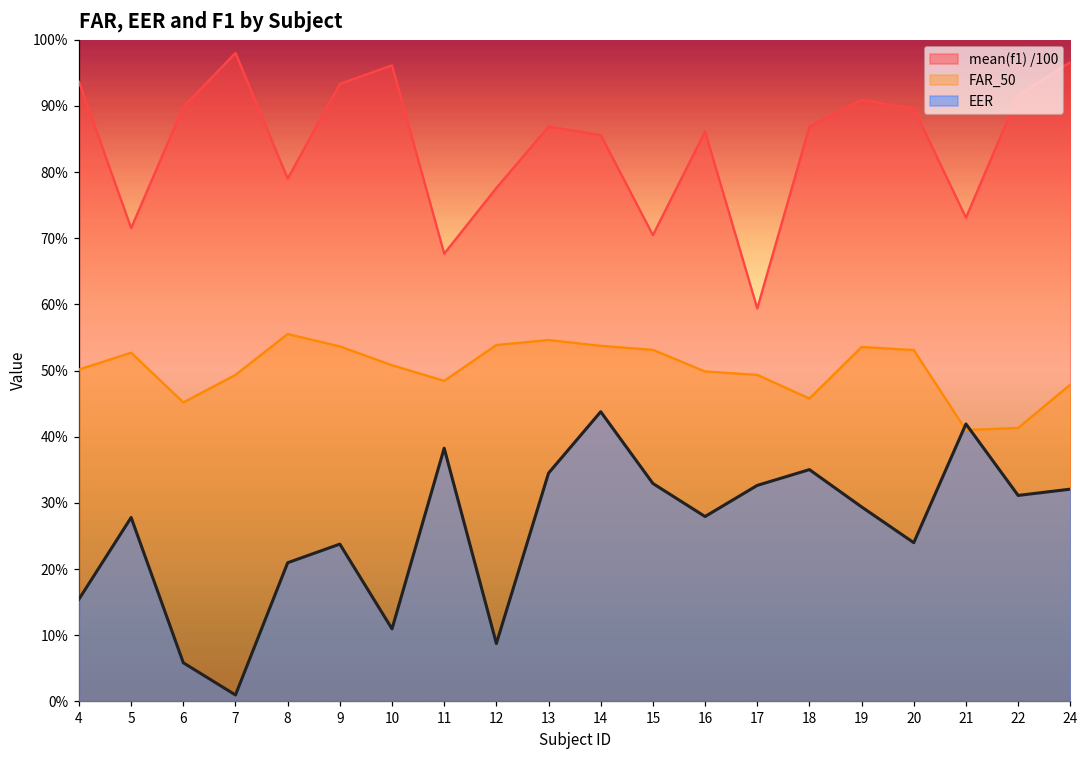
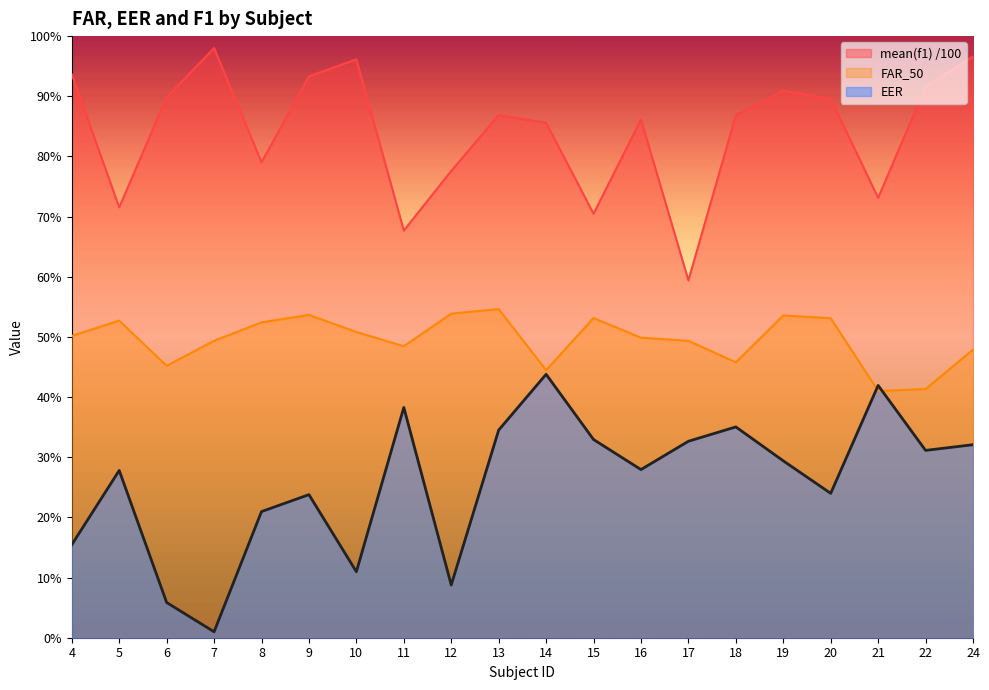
FAR_50, 8: 56% -> 52%
FAR_50, 14: 54% -> 44%
